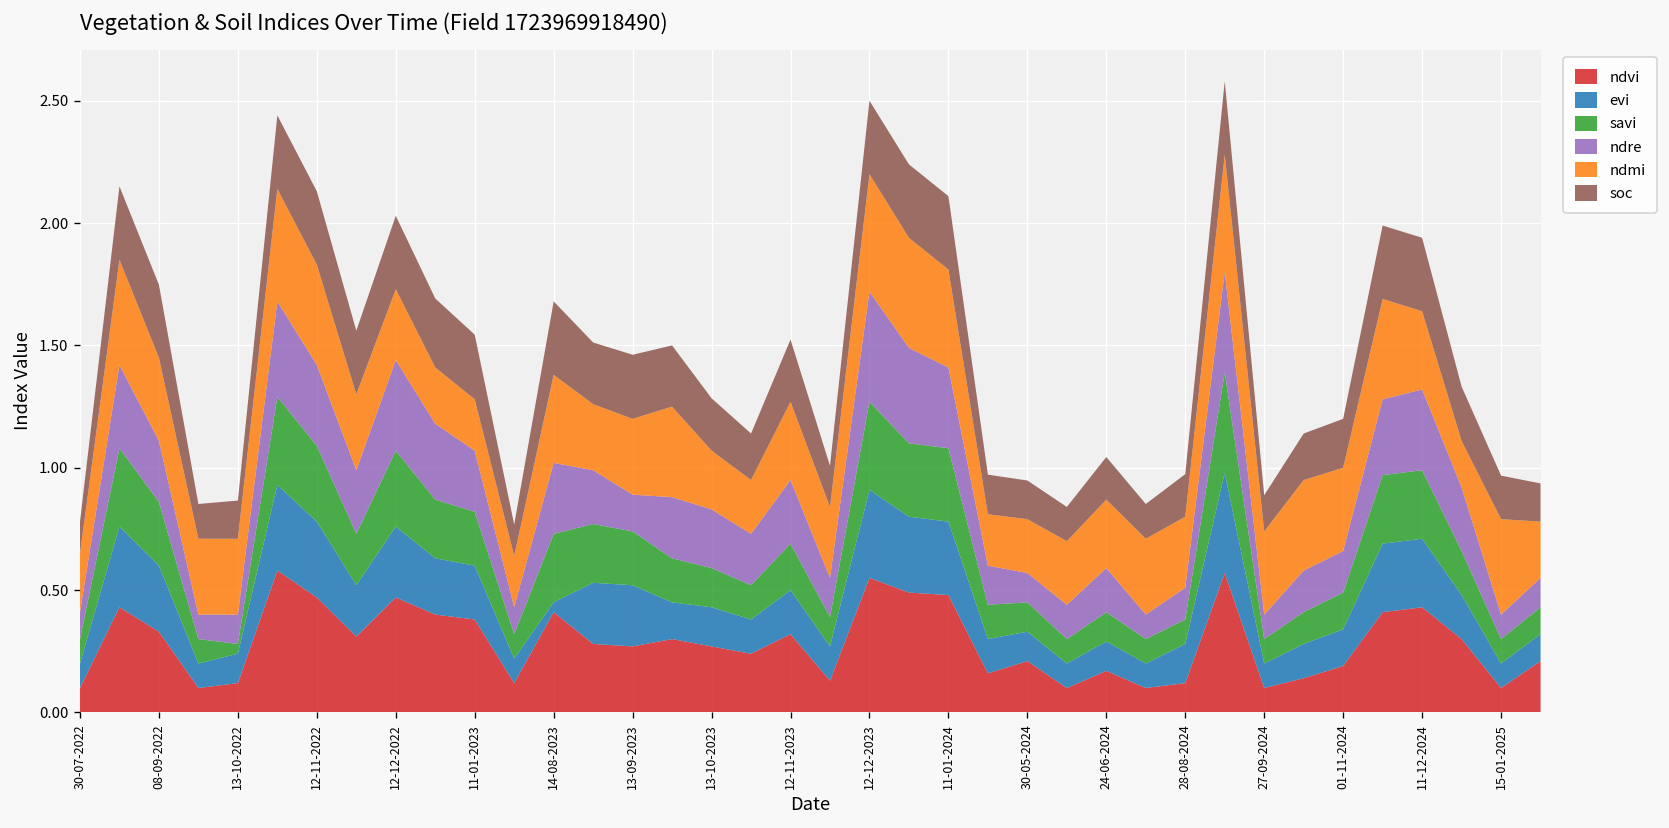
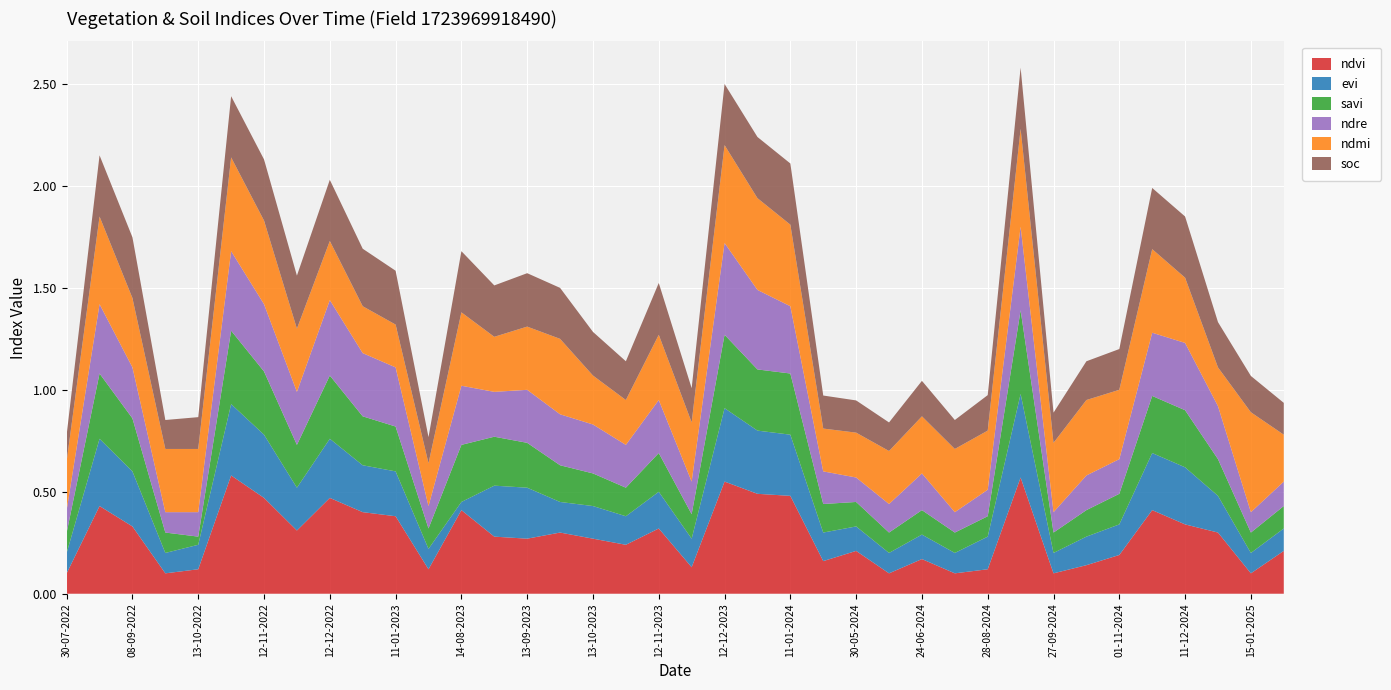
ndre, 11-01-2023: 0.25 -> 0.29
ndre, 13-09-2023: 0.15 -> 0.26
ndvi, 11-12-2024: 0.43 -> 0.34
ndmi, 15-01-2025: 0.39 -> 0.49
